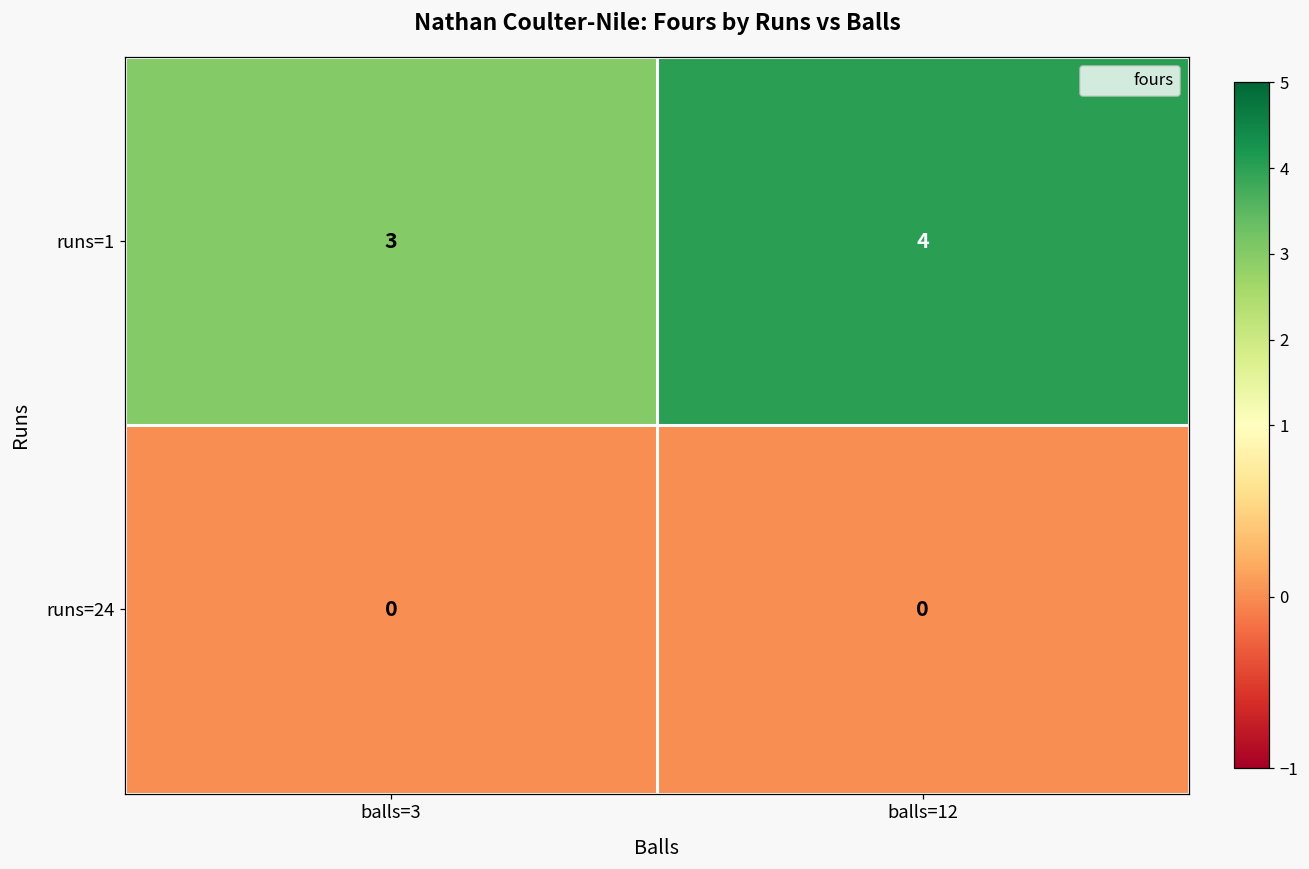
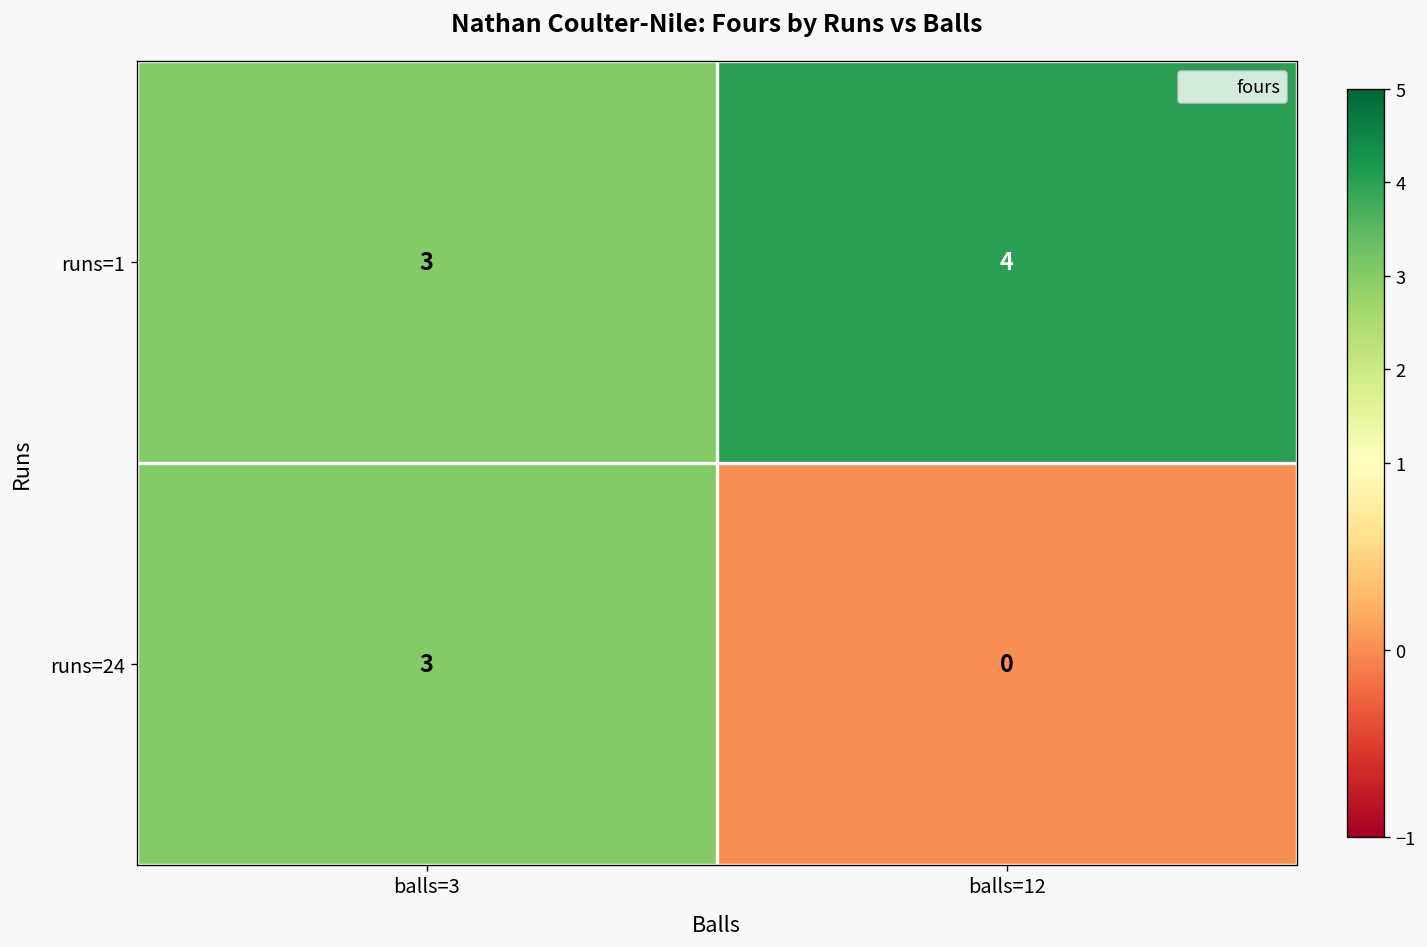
runs=24, balls=3: 0 -> 3
